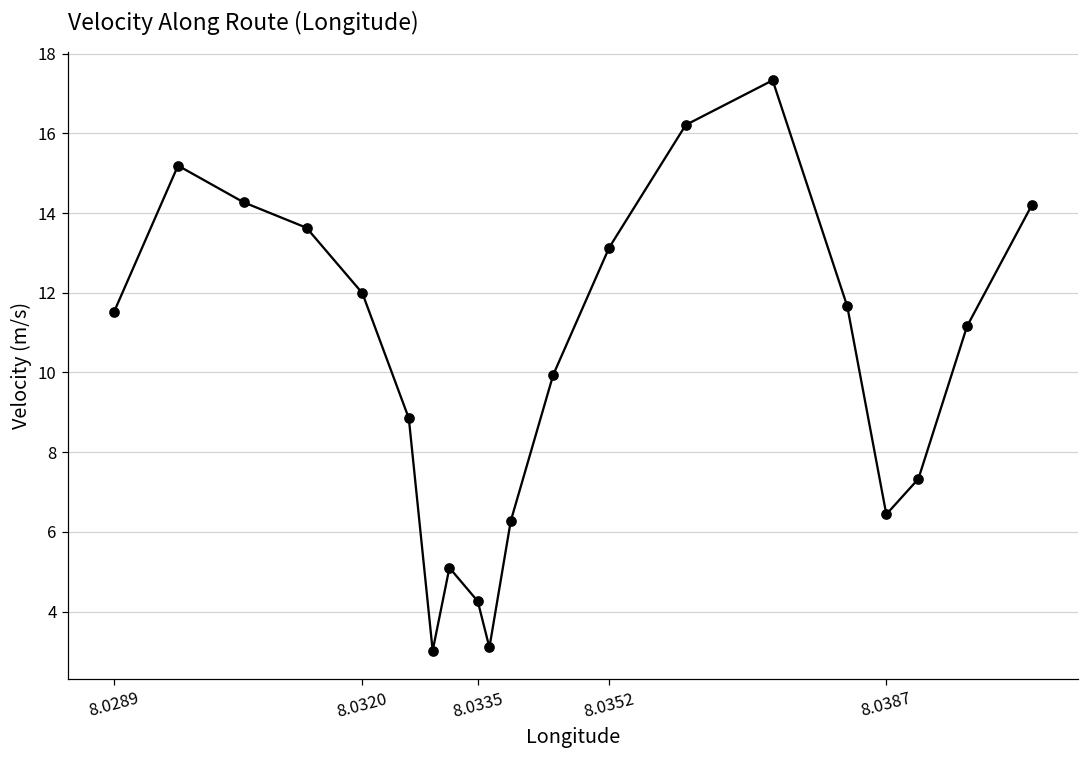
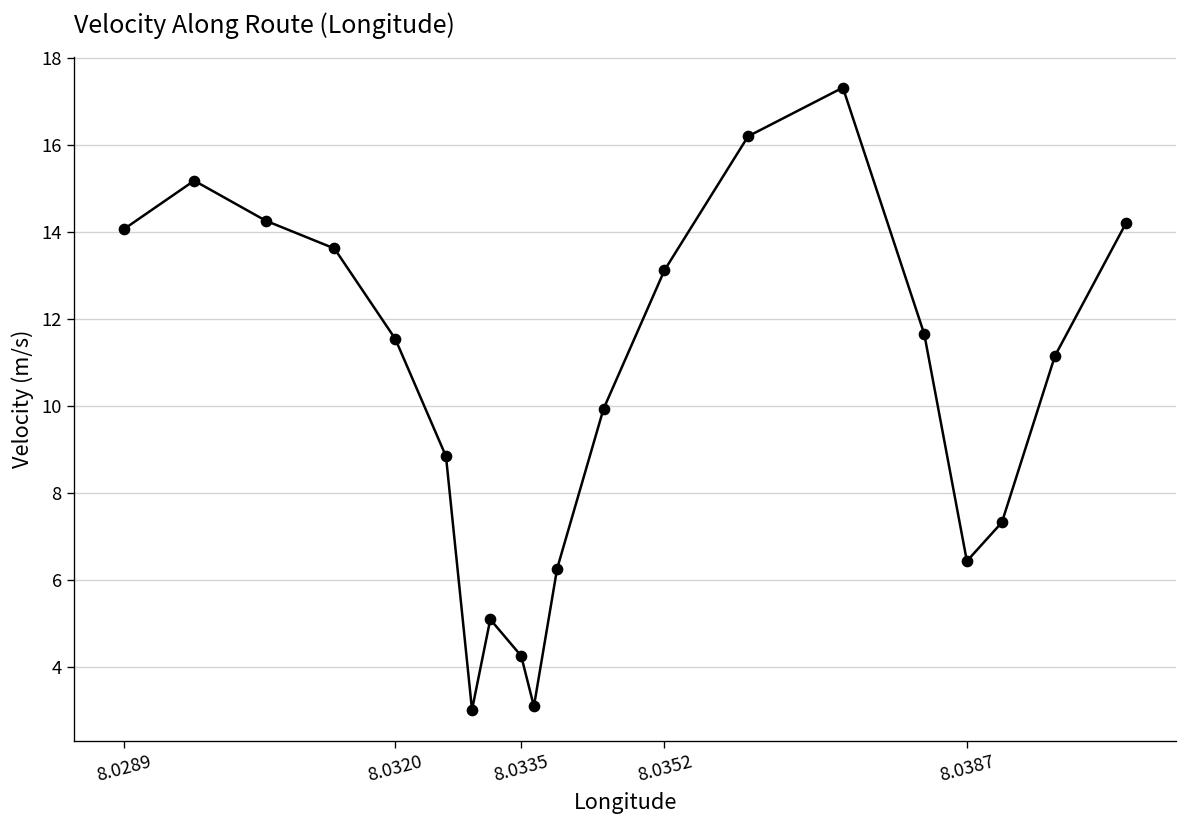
8.0289: 11.5 -> 14.1
8.0320: 12.0 -> 11.6
